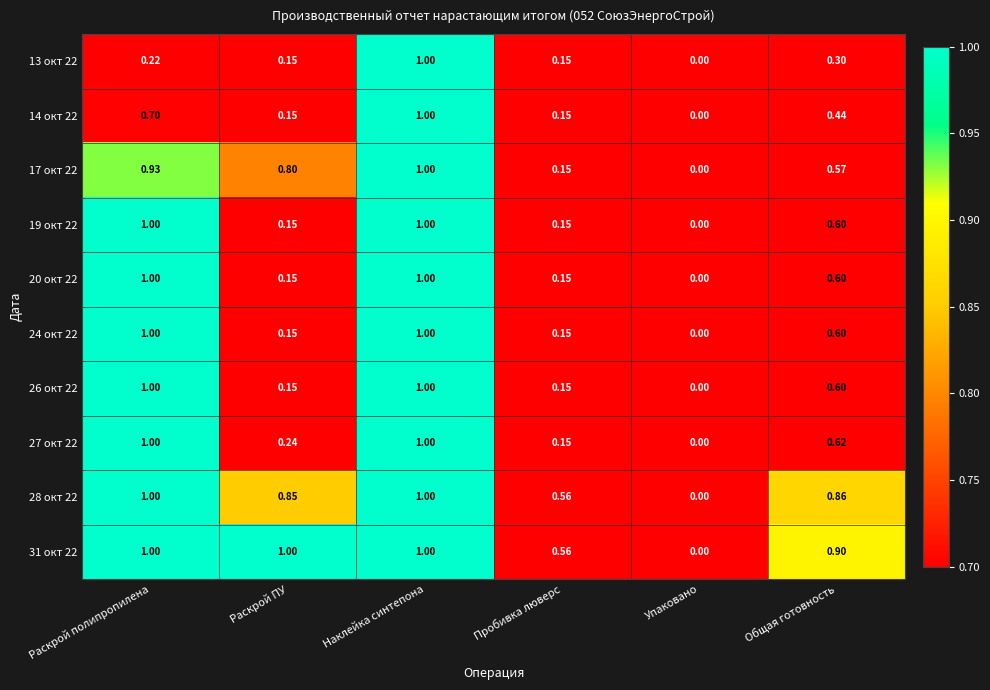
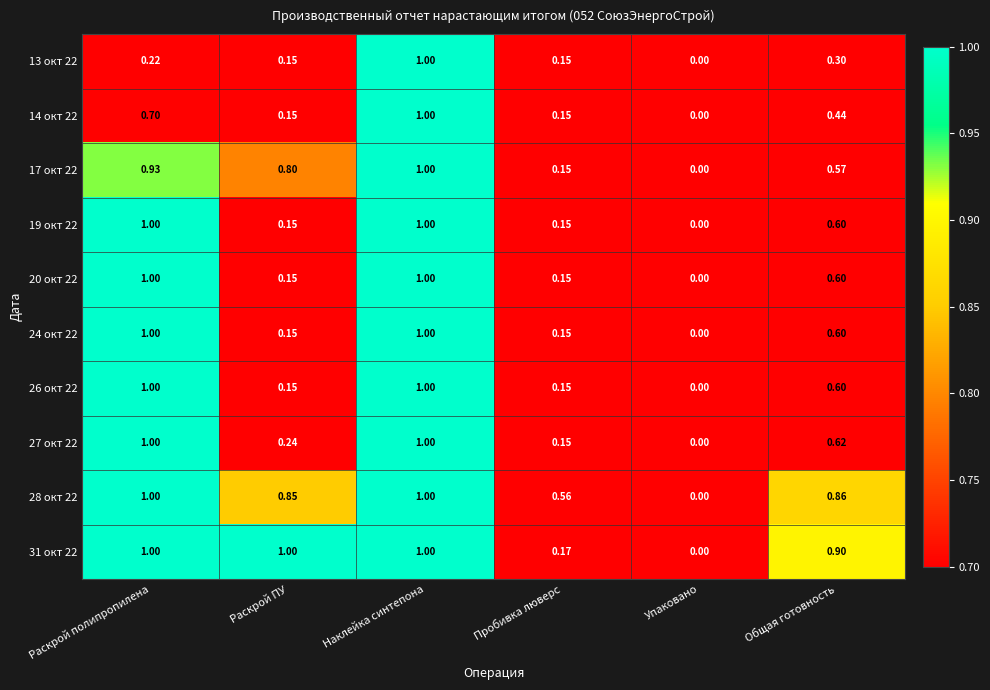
31 окт 22, Пробивка люверс: 0.56 -> 0.17
